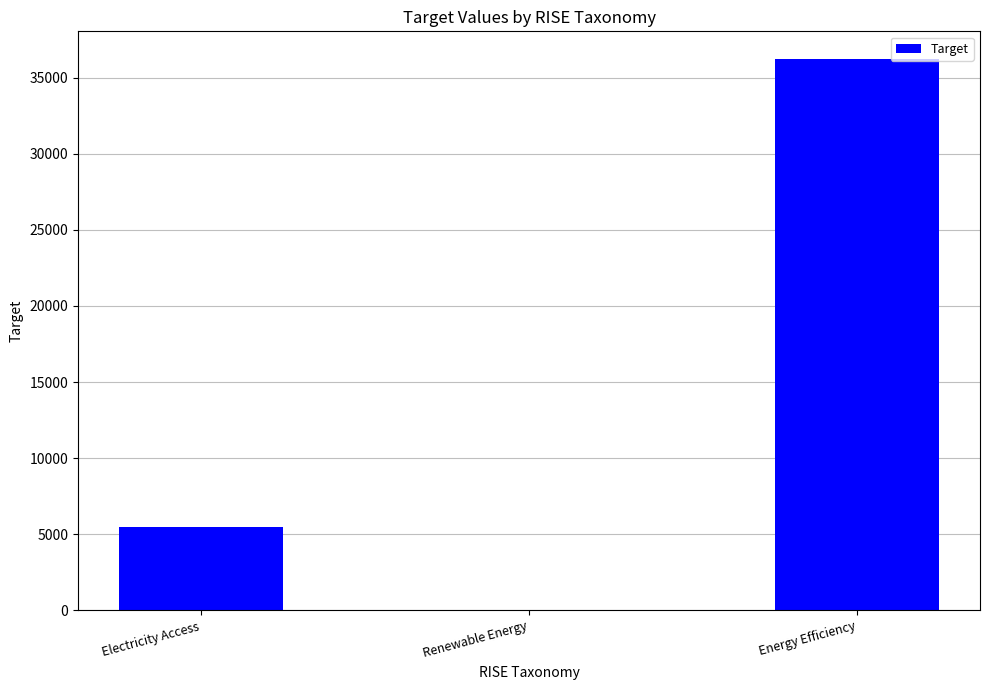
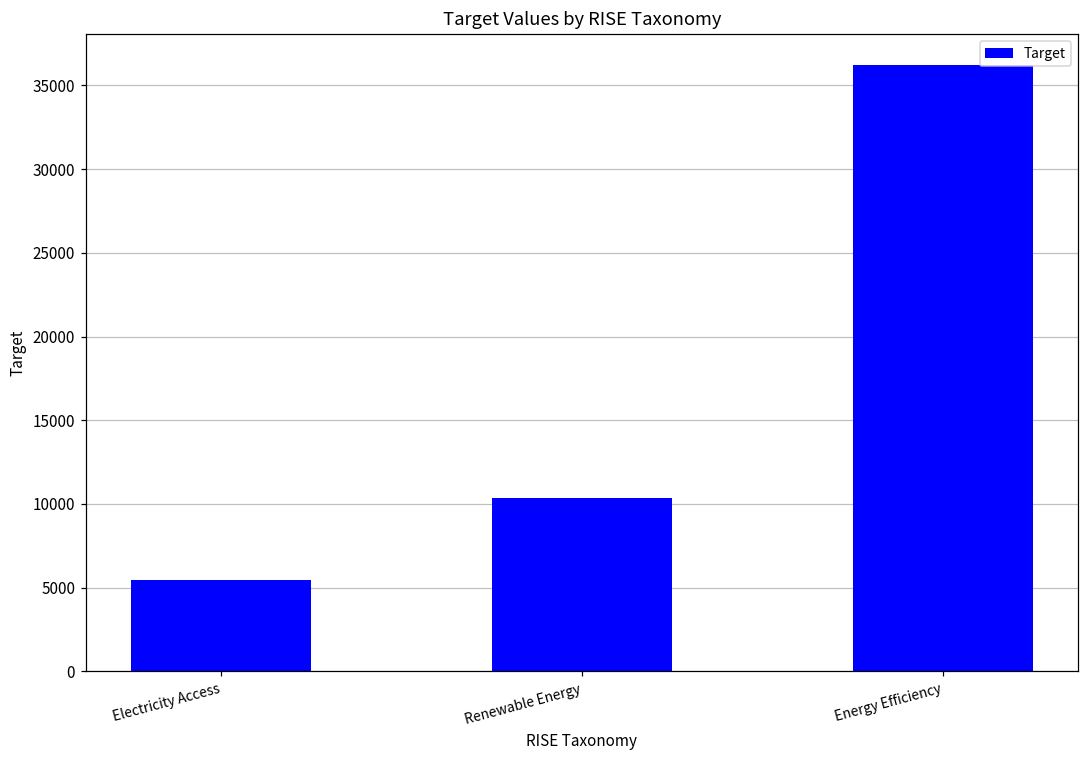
Renewable Energy: 0 -> 10400
